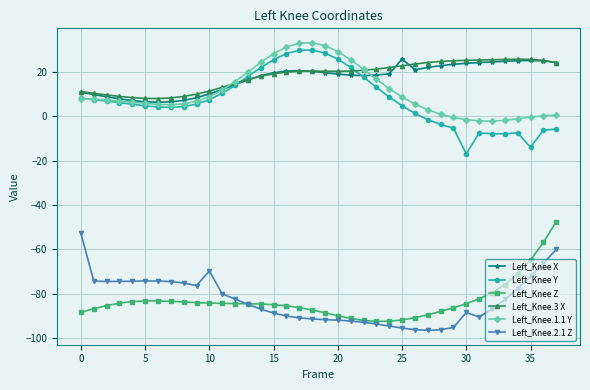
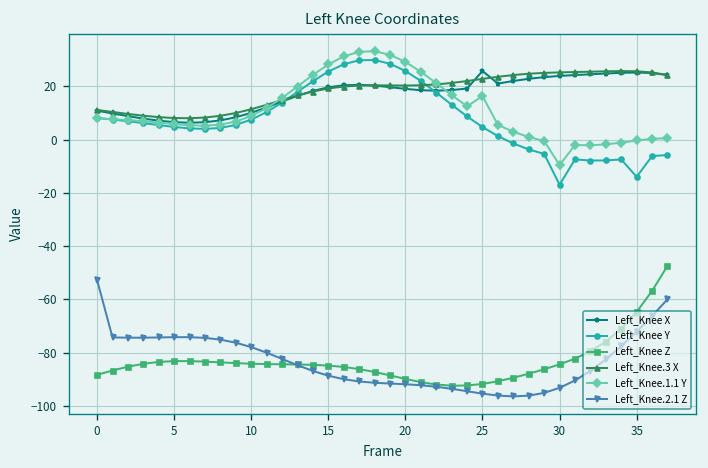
Left_Knee.2.1 Z, 10: -70 -> -78
Left_Knee.1.1 Y, 25: 9 -> 16
Left_Knee.1.1 Y, 30: -1 -> -10
Left_Knee.2.1 Z, 30: -88 -> -93
